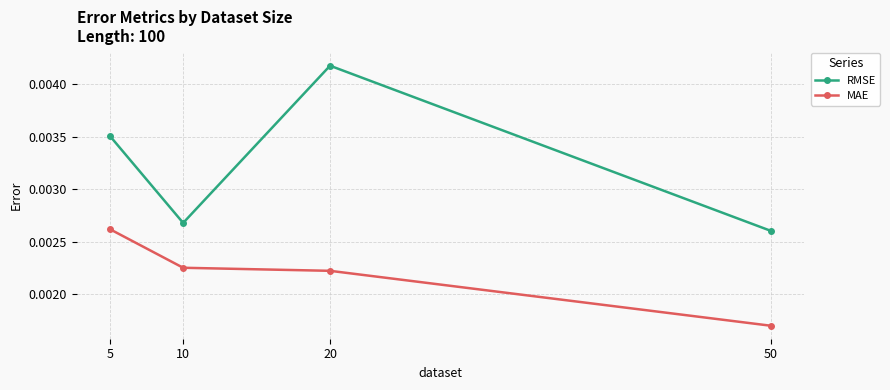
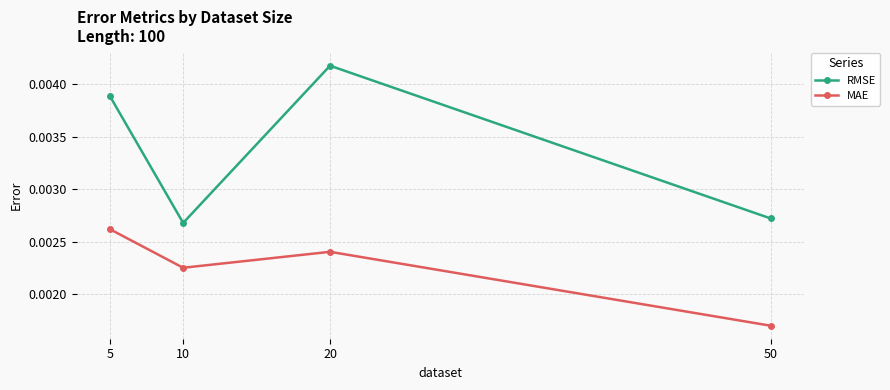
RMSE, 5: 0.00351 -> 0.00389
MAE, 20: 0.00222 -> 0.00240
RMSE, 50: 0.00260 -> 0.00272
